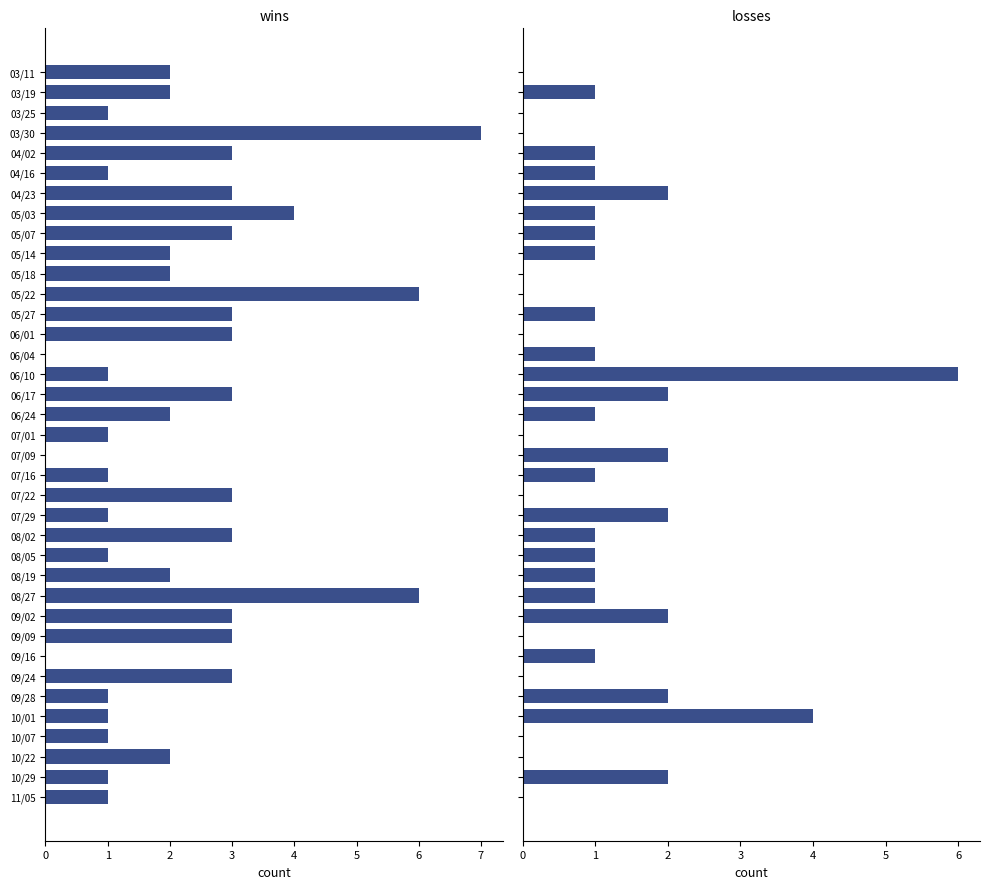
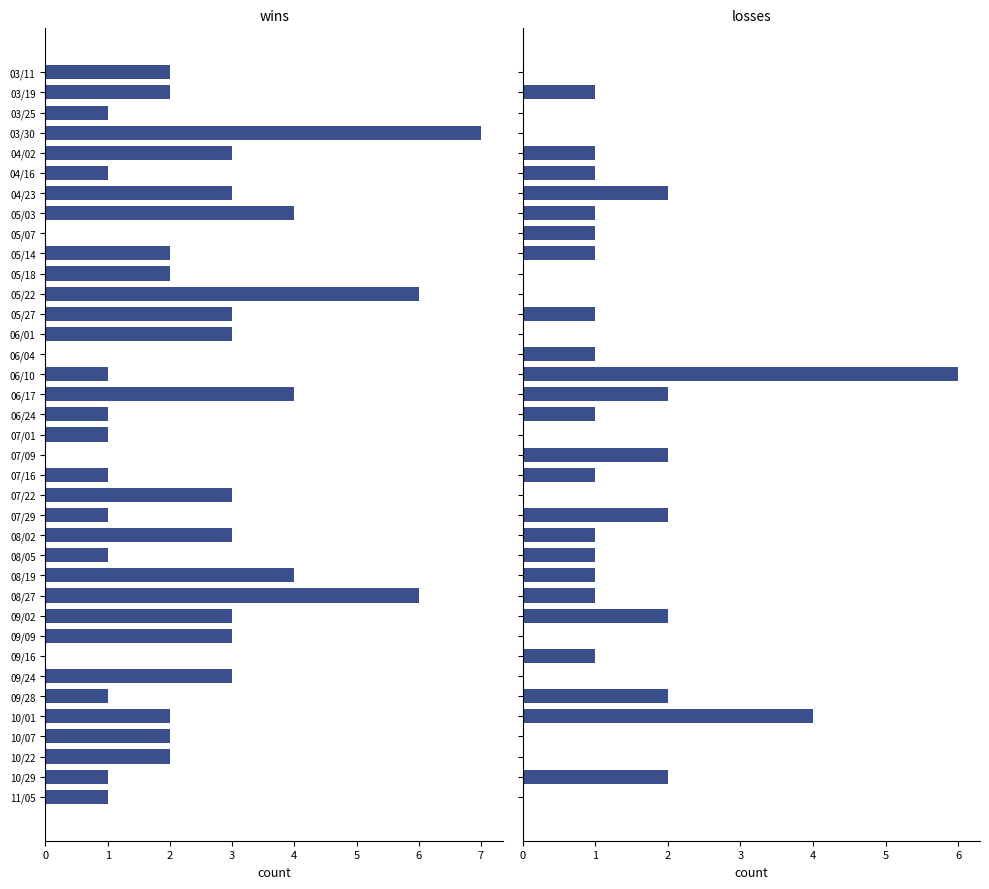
wins, 05/07: 3 -> 0
wins, 06/17: 3 -> 4
wins, 06/24: 2 -> 1
wins, 08/19: 2 -> 4
wins, 10/01: 1 -> 2
wins, 10/07: 1 -> 2
